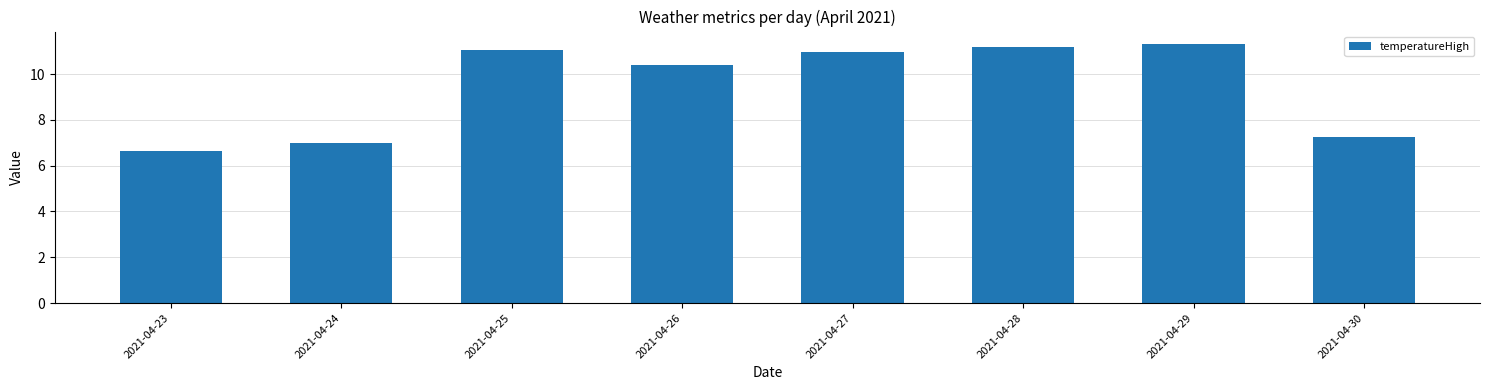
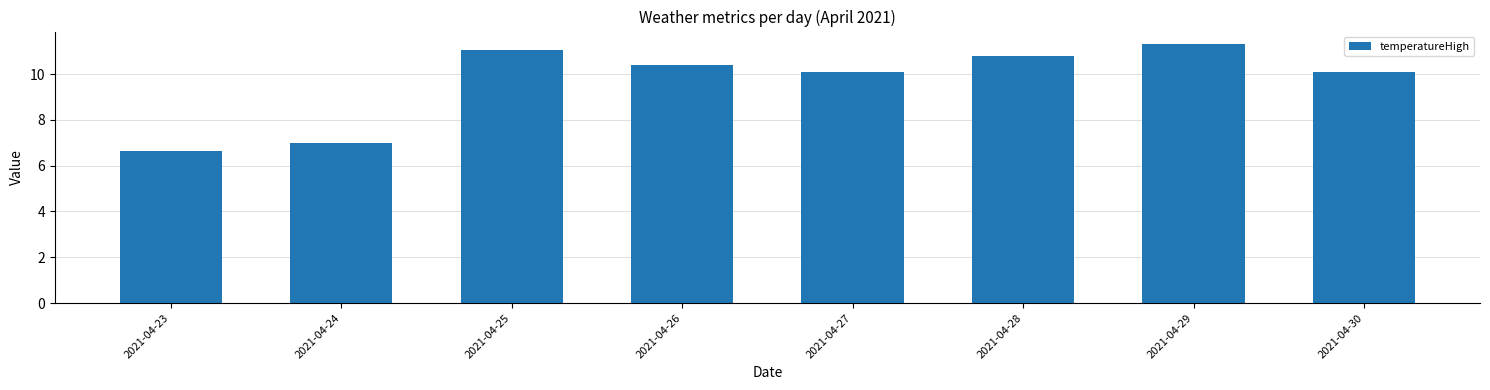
2021-04-27: 11.0 -> 10.1
2021-04-28: 11.2 -> 10.8
2021-04-30: 7.2 -> 10.1
